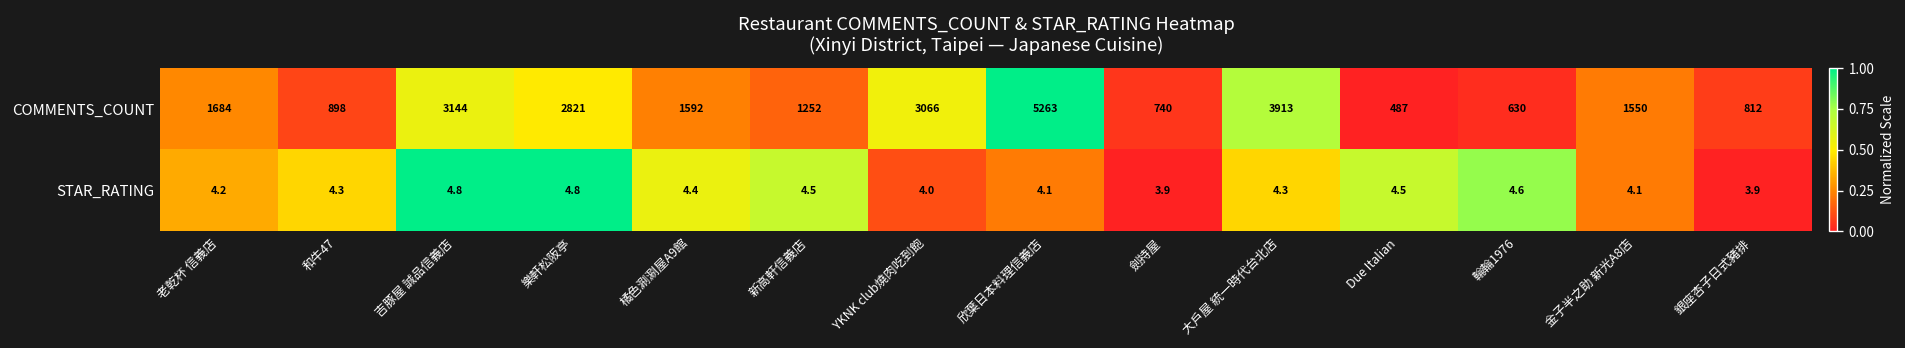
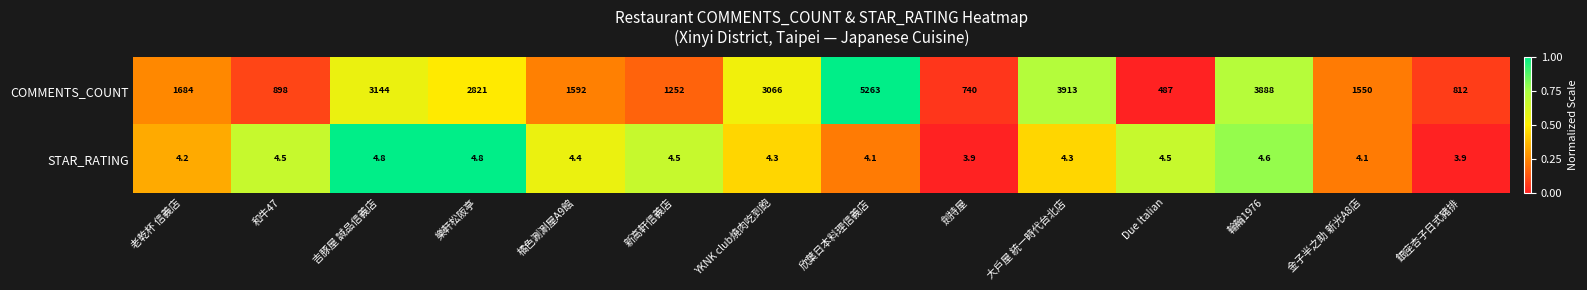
COMMENTS_COUNT, 輪輪1976: 630 -> 3888
STAR_RATING, 和牛47: 4.3 -> 4.5
STAR_RATING, YKNK club燒肉吃到飽: 4.0 -> 4.3
